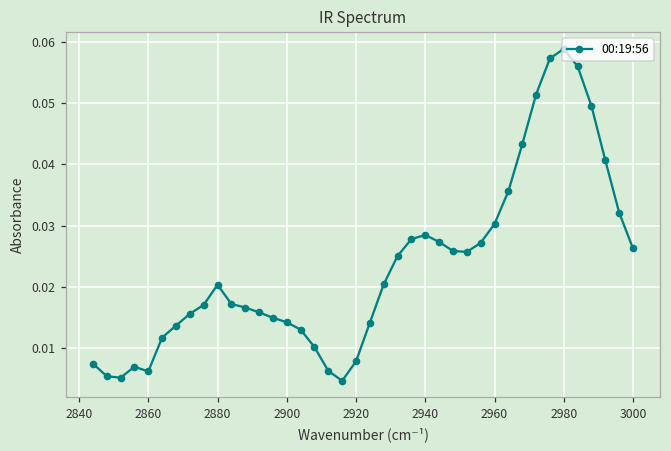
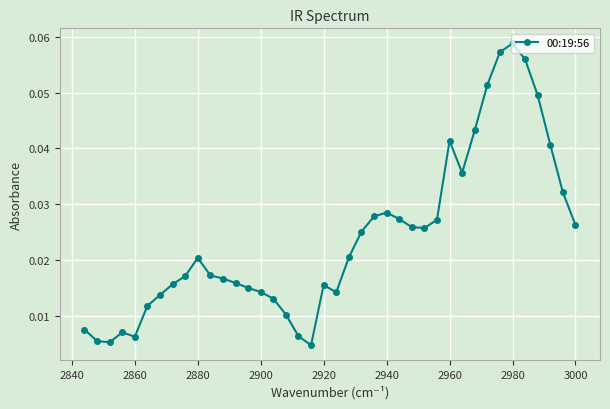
2920: 0.008 -> 0.015
2960: 0.030 -> 0.041
